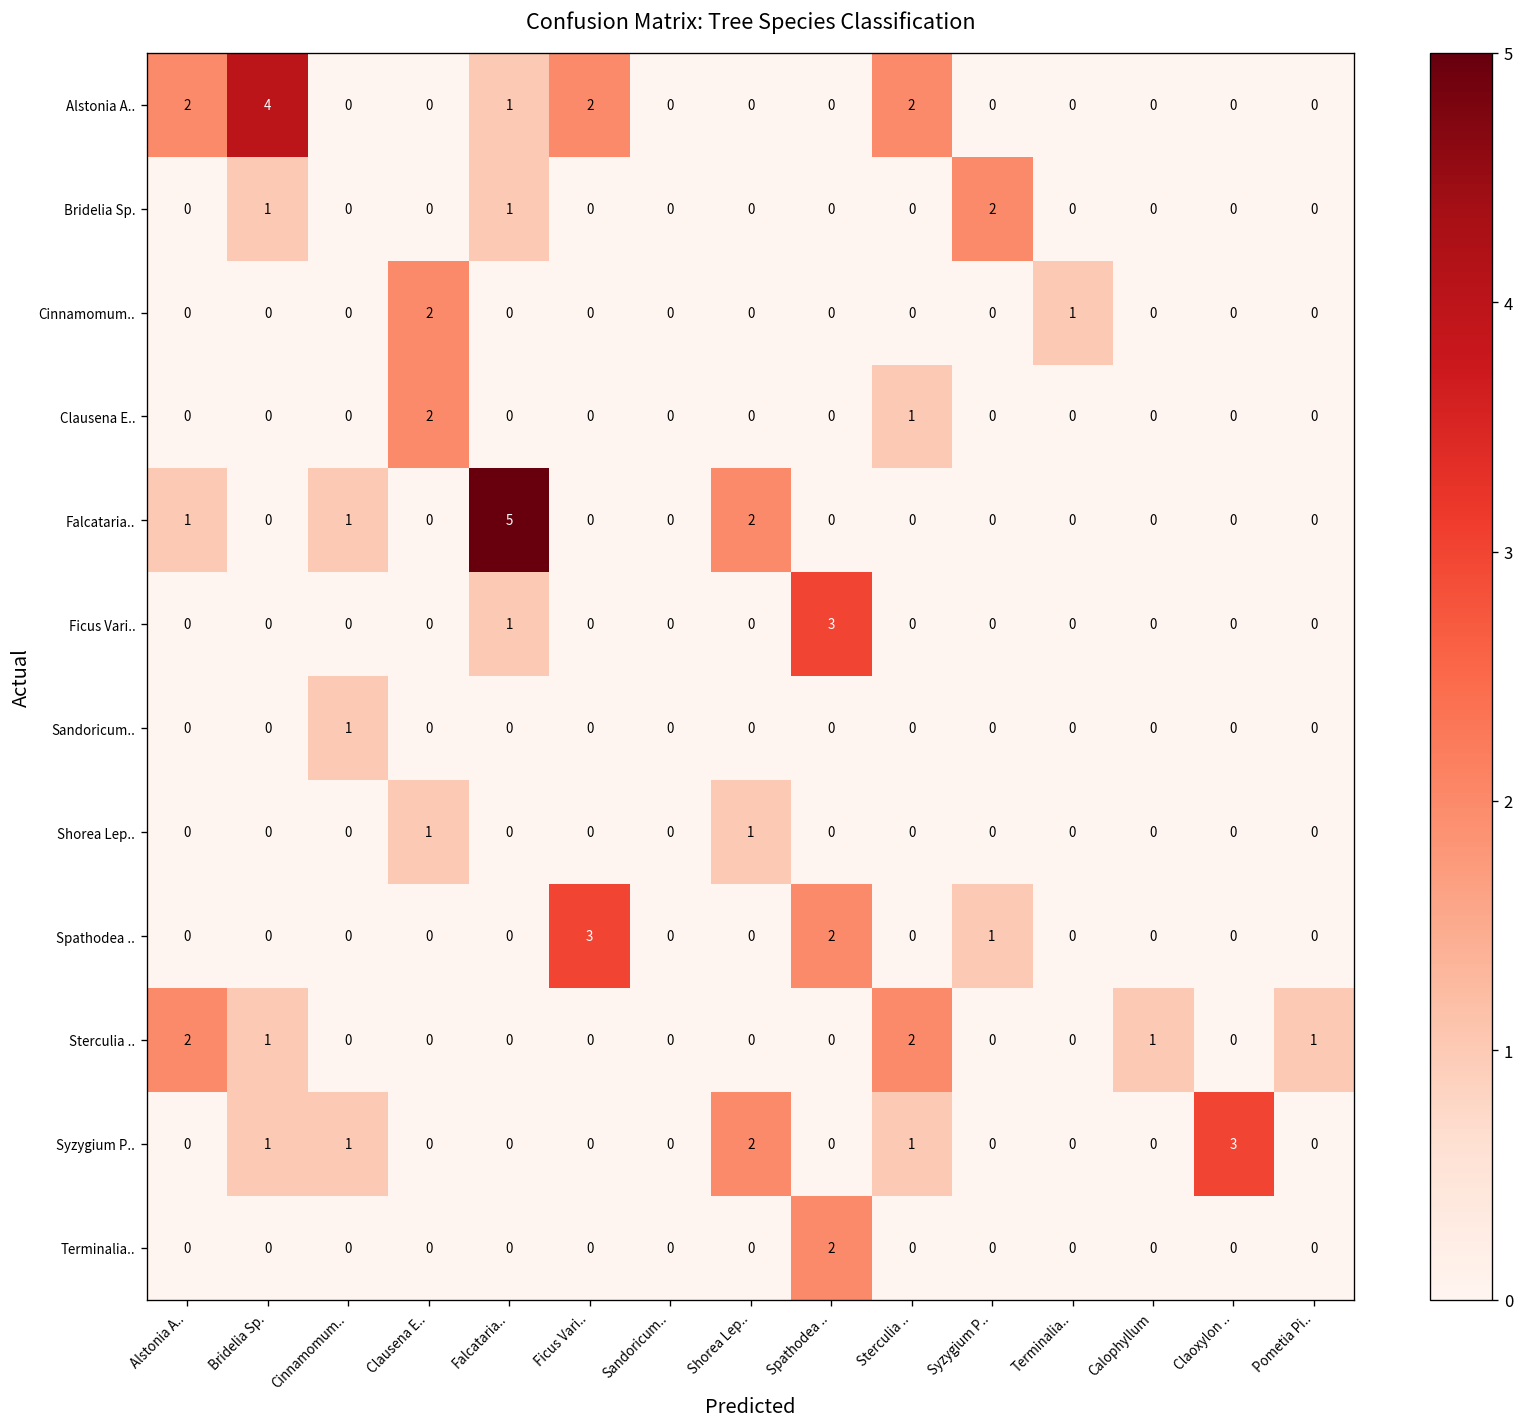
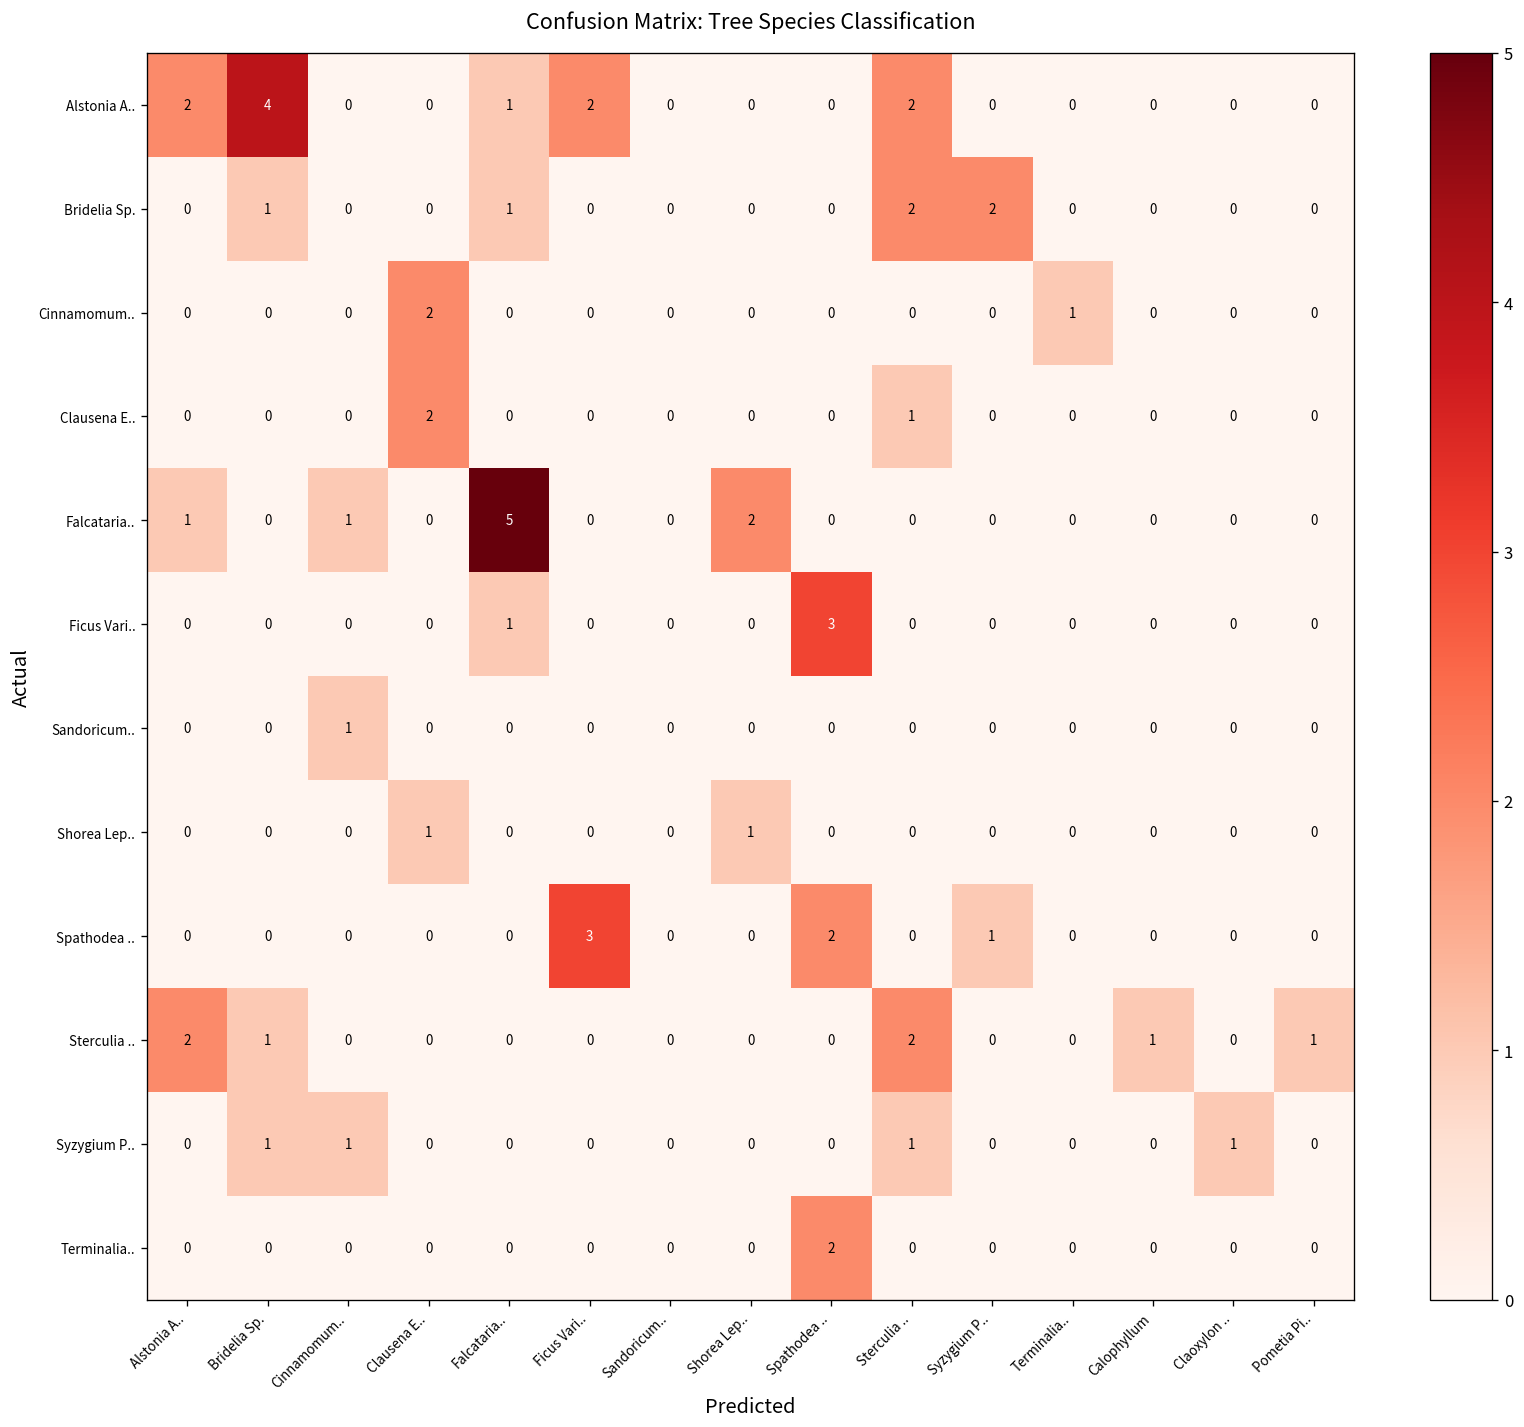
Bridelia Sp., Sterculia ..: 0 -> 2
Syzygium P.., Shorea Lep..: 2 -> 0
Syzygium P.., Claoxylon ..: 3 -> 1
